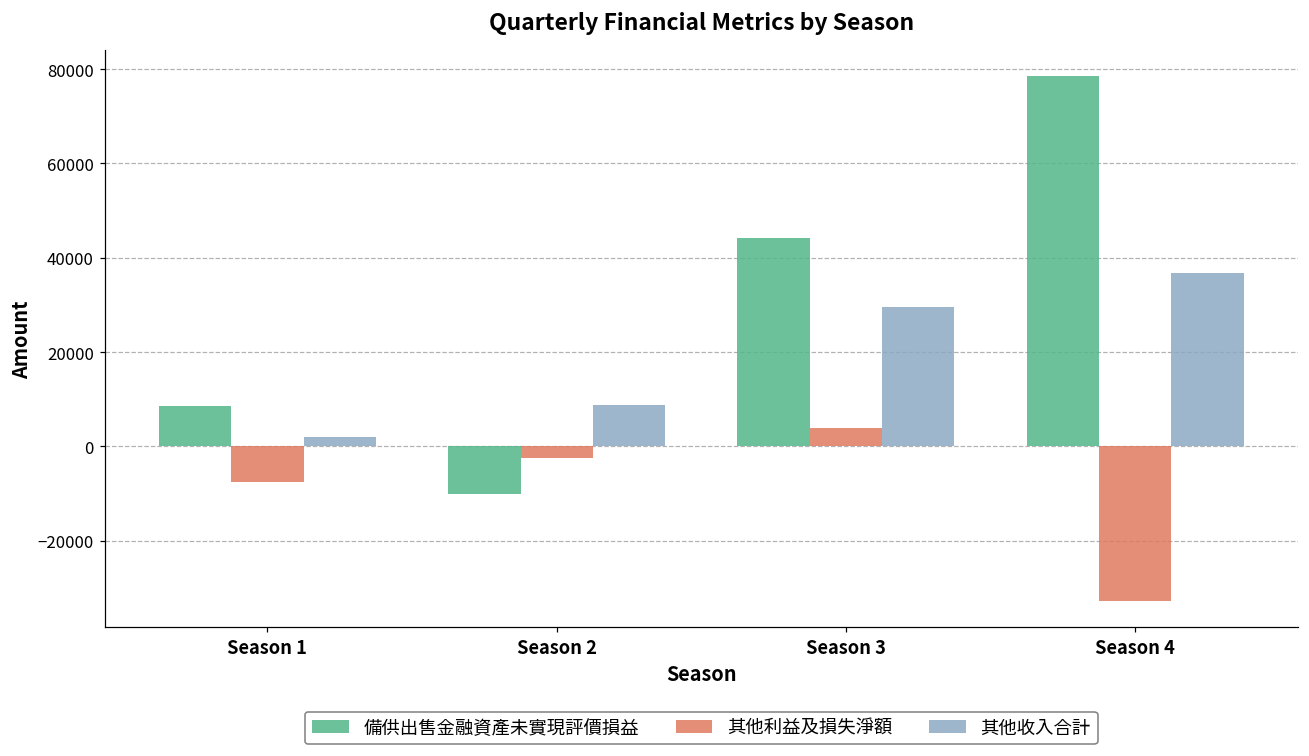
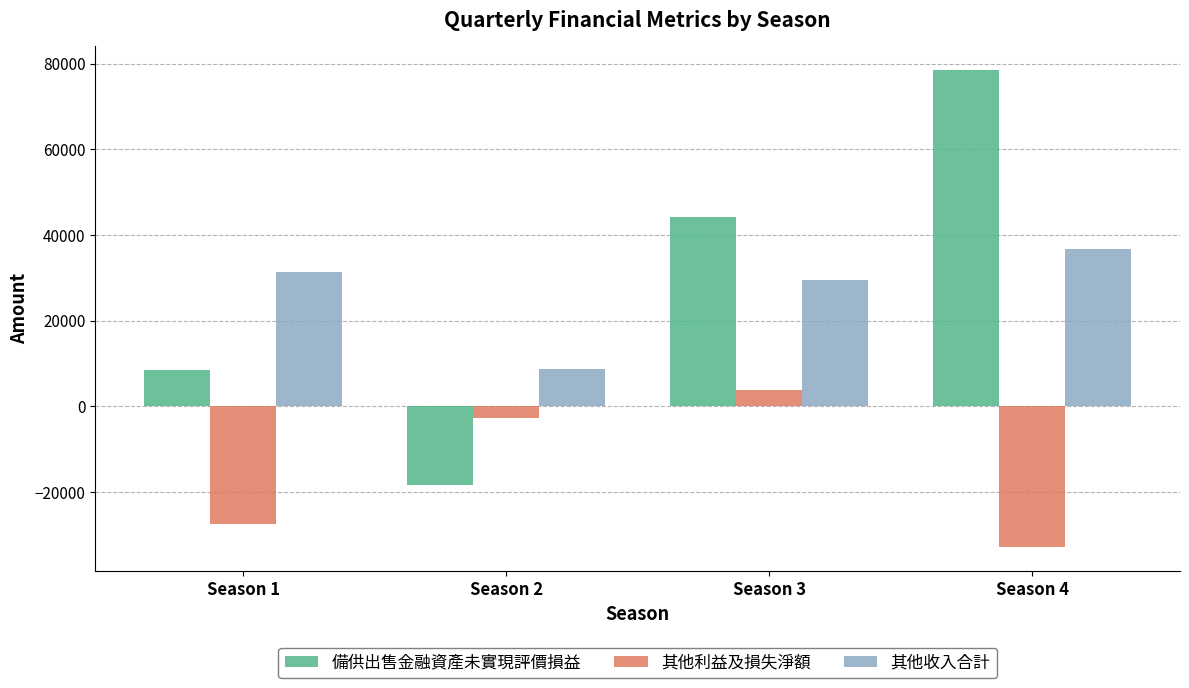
其他利益及損失淨額, Season 1: -8000 -> -27000
其他收入合計, Season 1: 2000 -> 31000
備供出售金融資產未實現評價損益, Season 2: -10000 -> -18000
